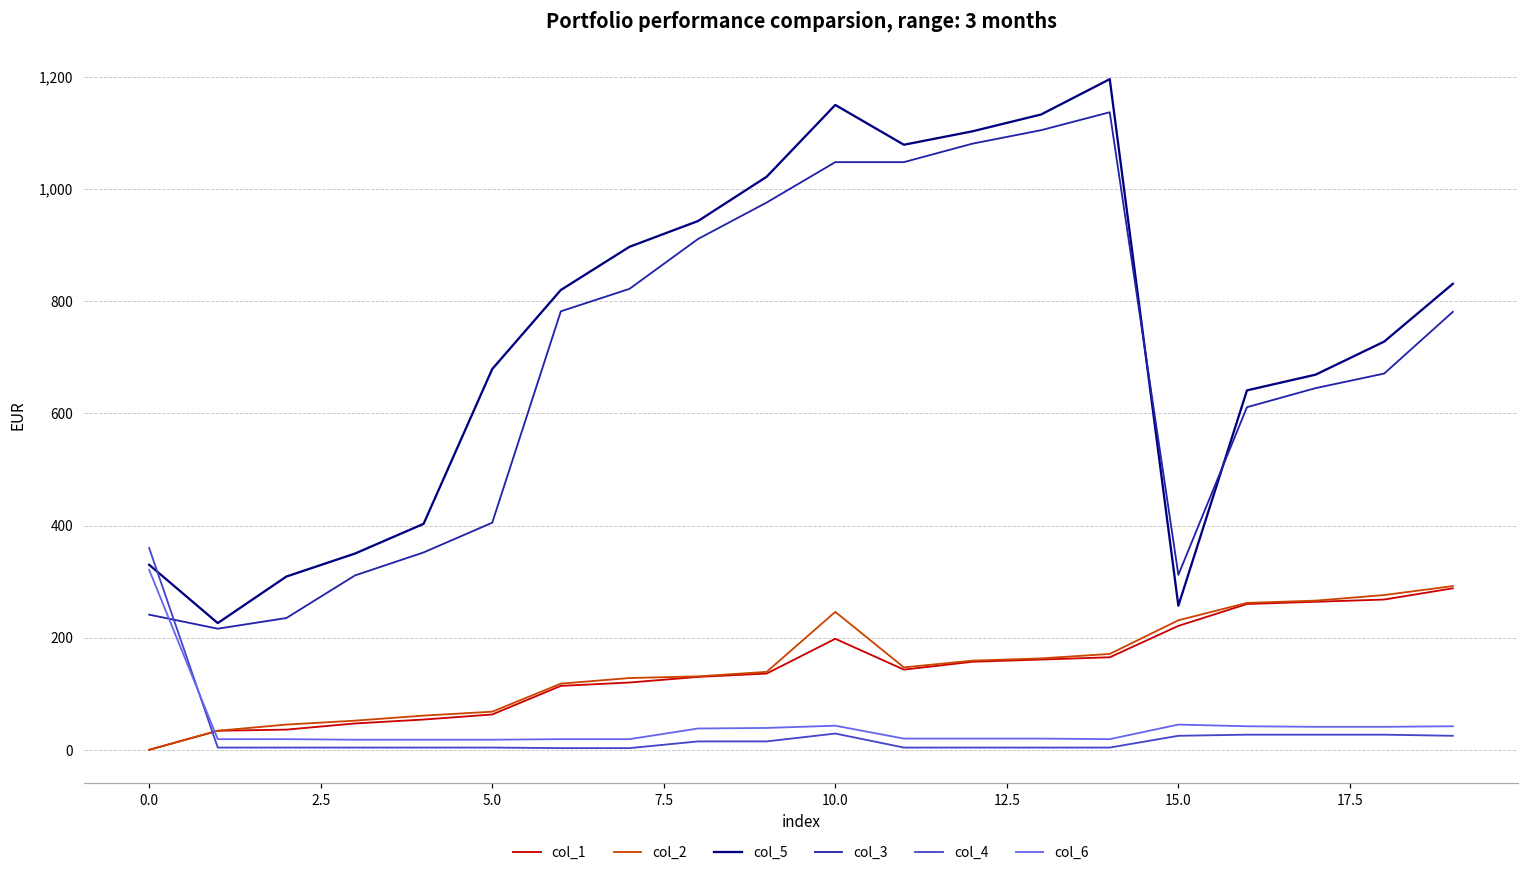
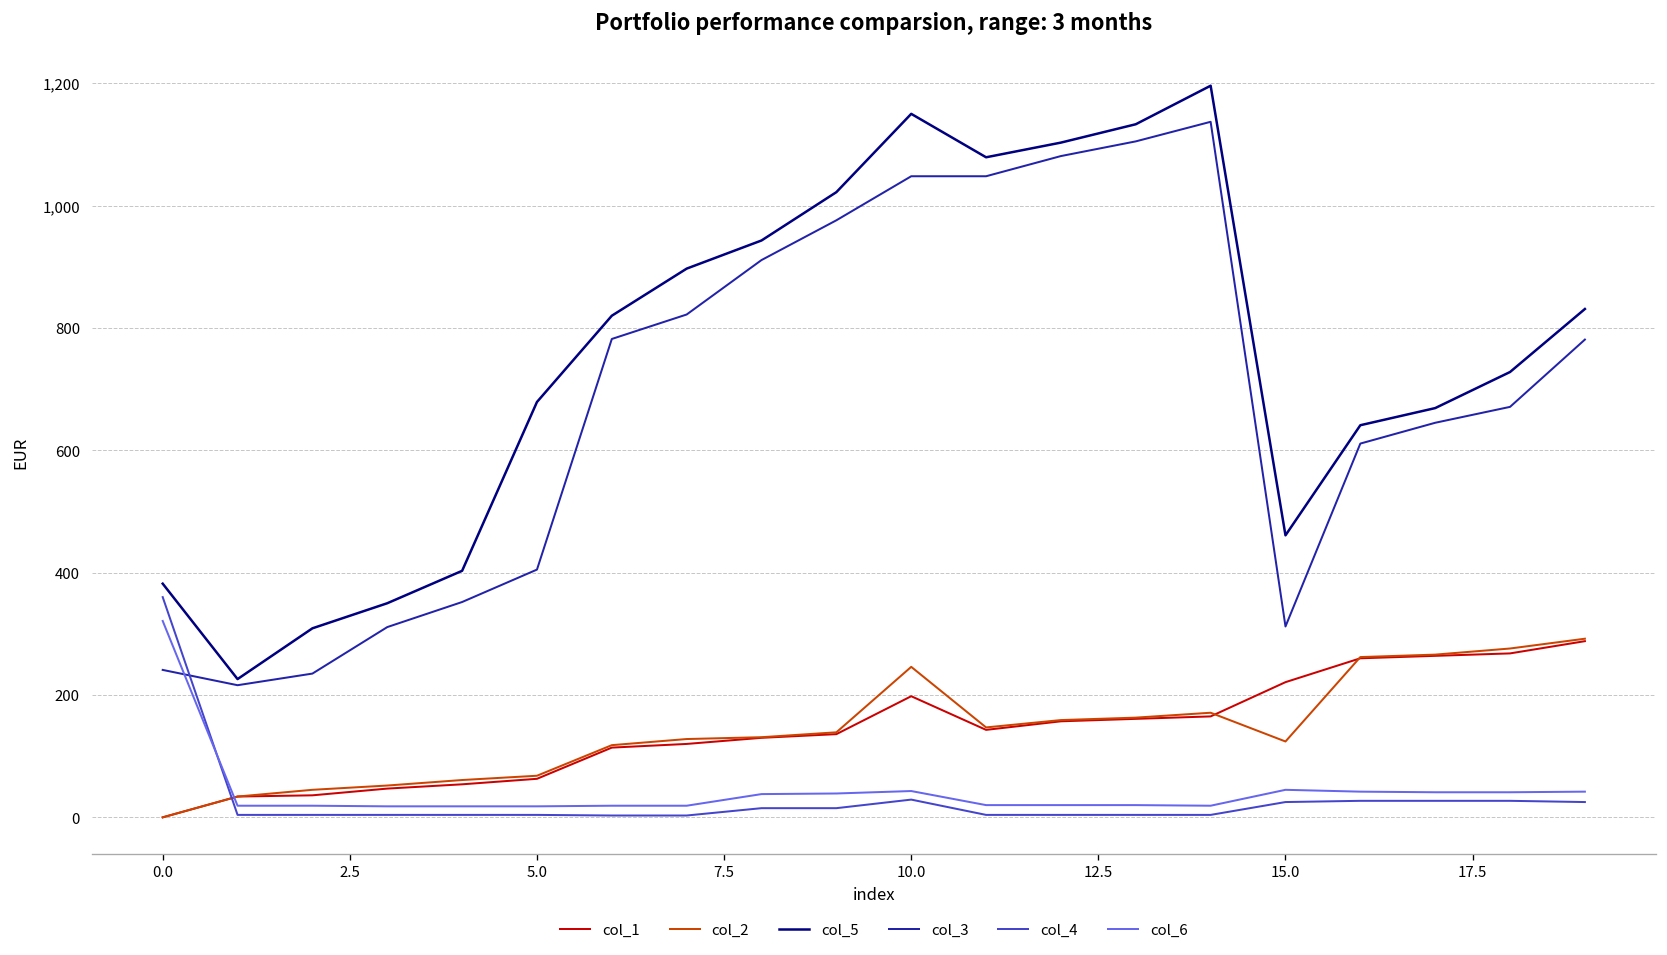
col_5, 0.0: 330 -> 380
col_2, 15.0: 230 -> 120
col_5, 15.0: 260 -> 460
